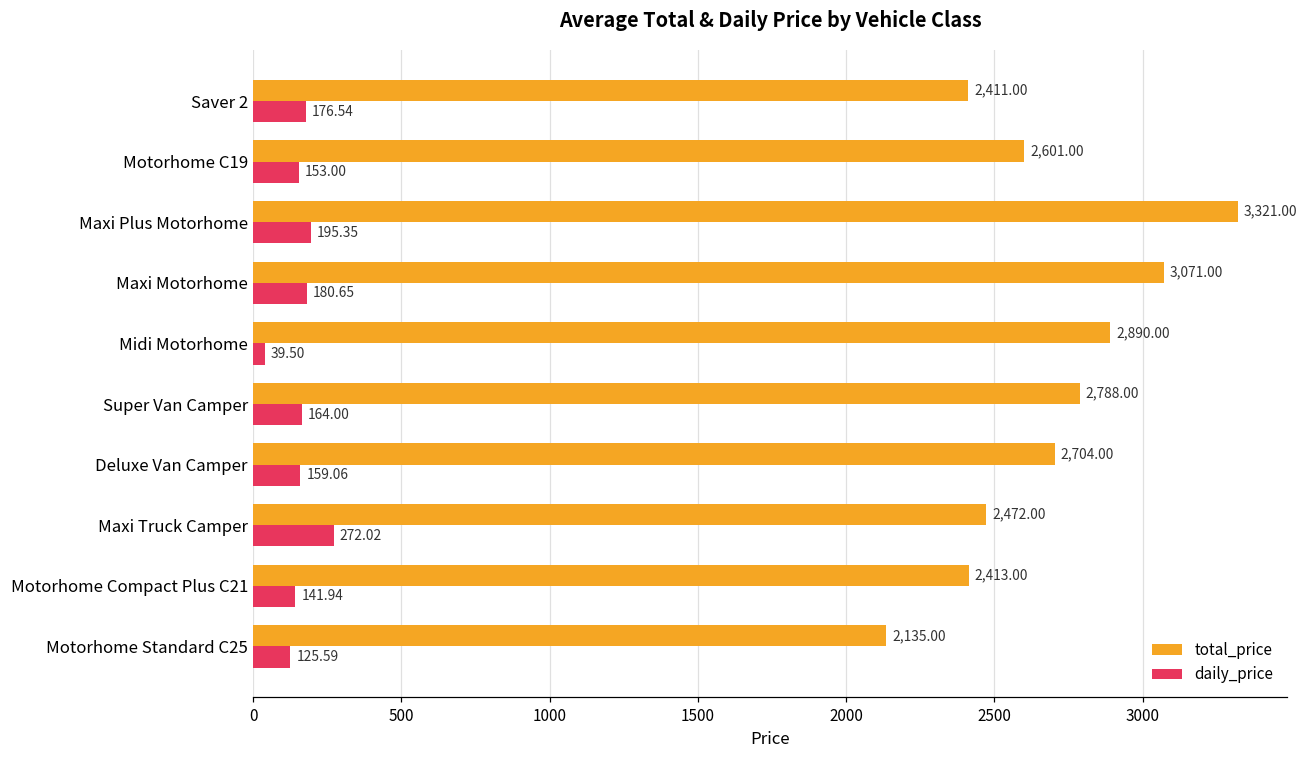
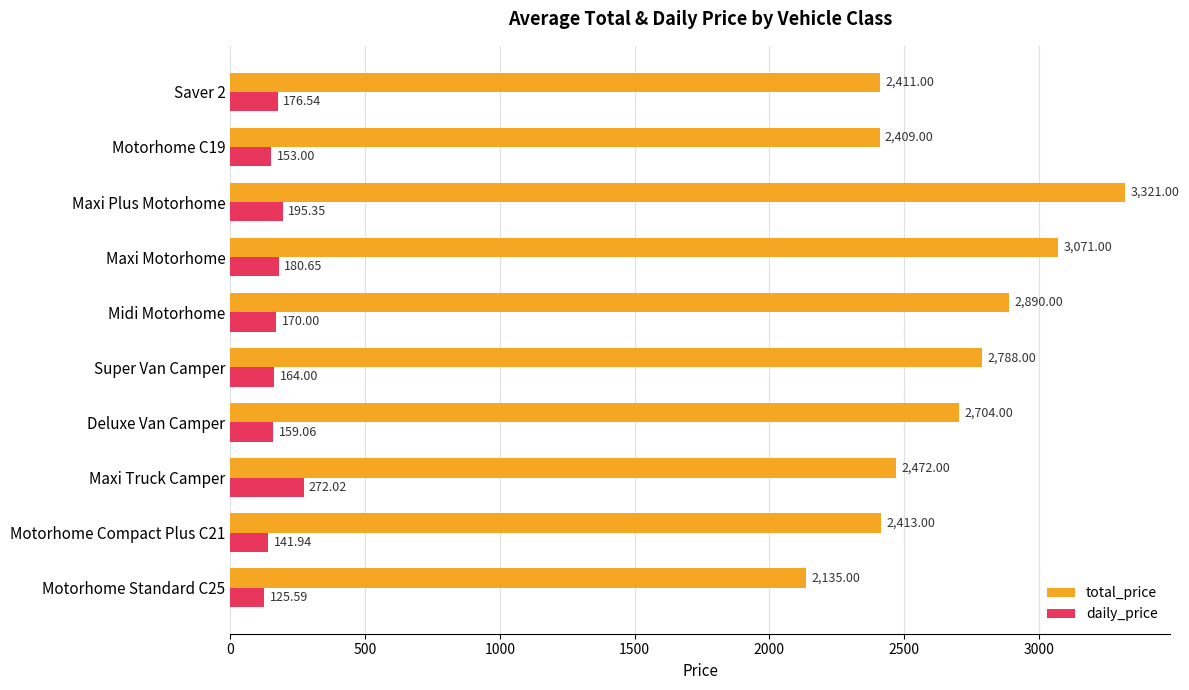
total_price, Motorhome C19: 2,601.00 -> 2,409.00
daily_price, Midi Motorhome: 39.50 -> 170.00
